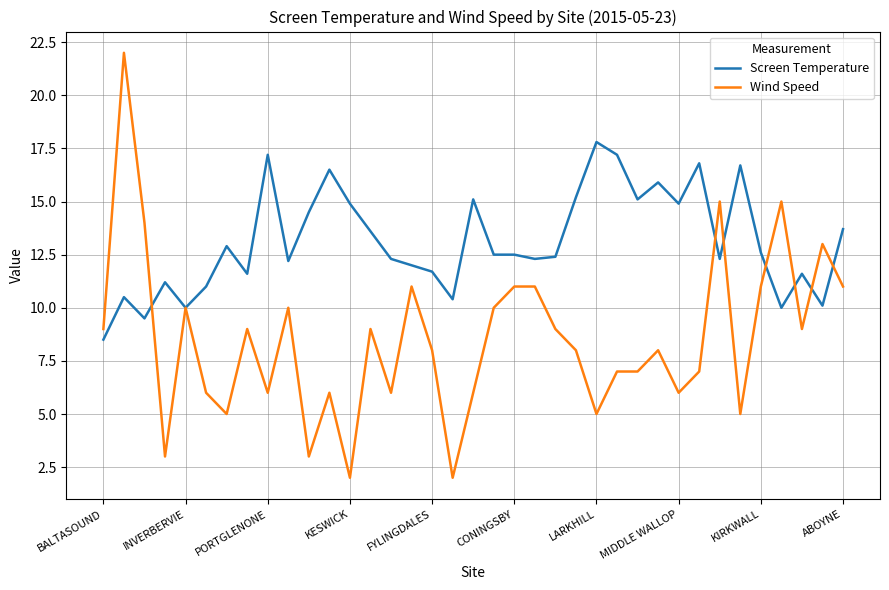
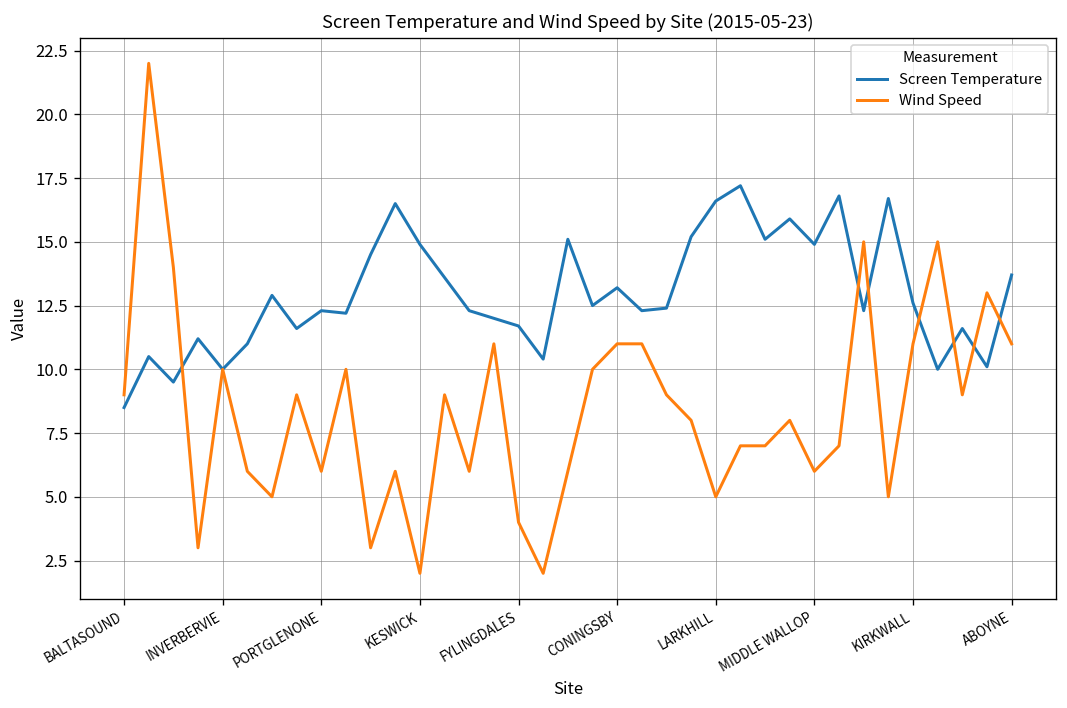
Screen Temperature, PORTGLENONE: 17.2 -> 12.3
Wind Speed, FYLINGDALES: 8 -> 4
Screen Temperature, CONINGSBY: 12.5 -> 13.2
Screen Temperature, LARKHILL: 17.8 -> 16.6
